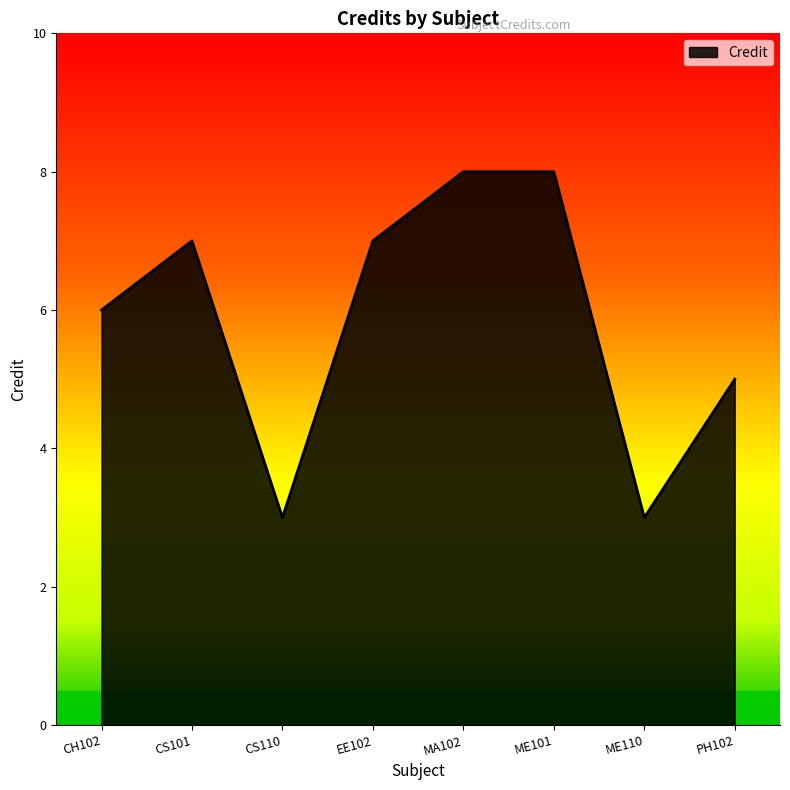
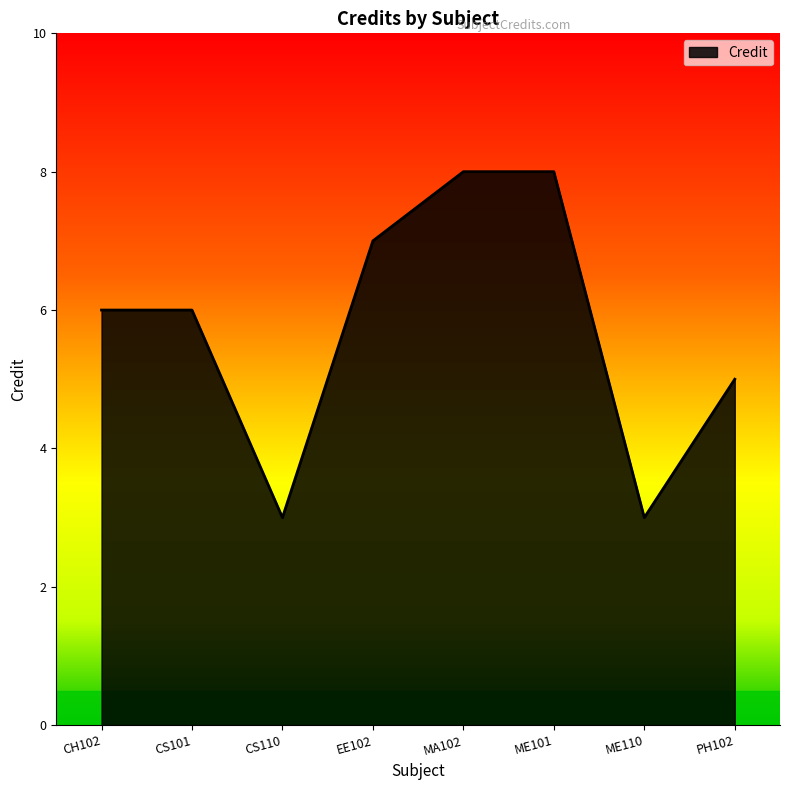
CS101: 7 -> 6
